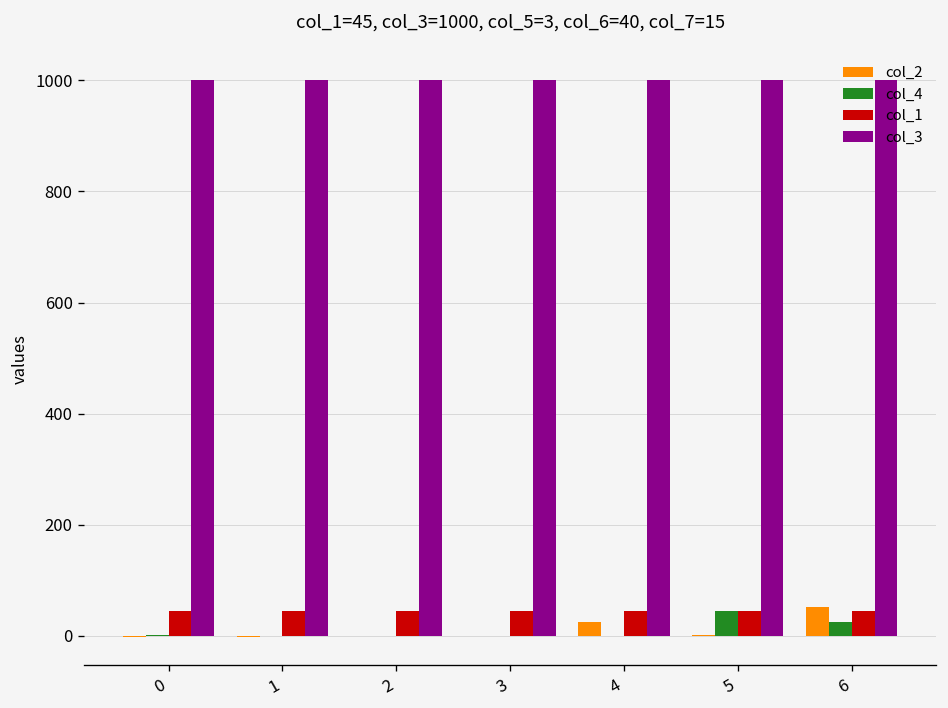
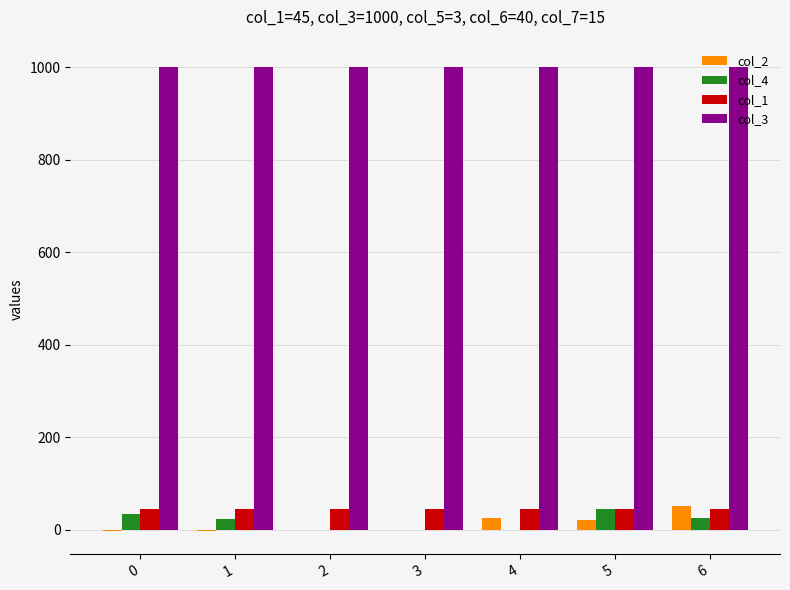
col_4, 0: 0 -> 30
col_4, 1: 0 -> 20
col_2, 5: 0 -> 20
